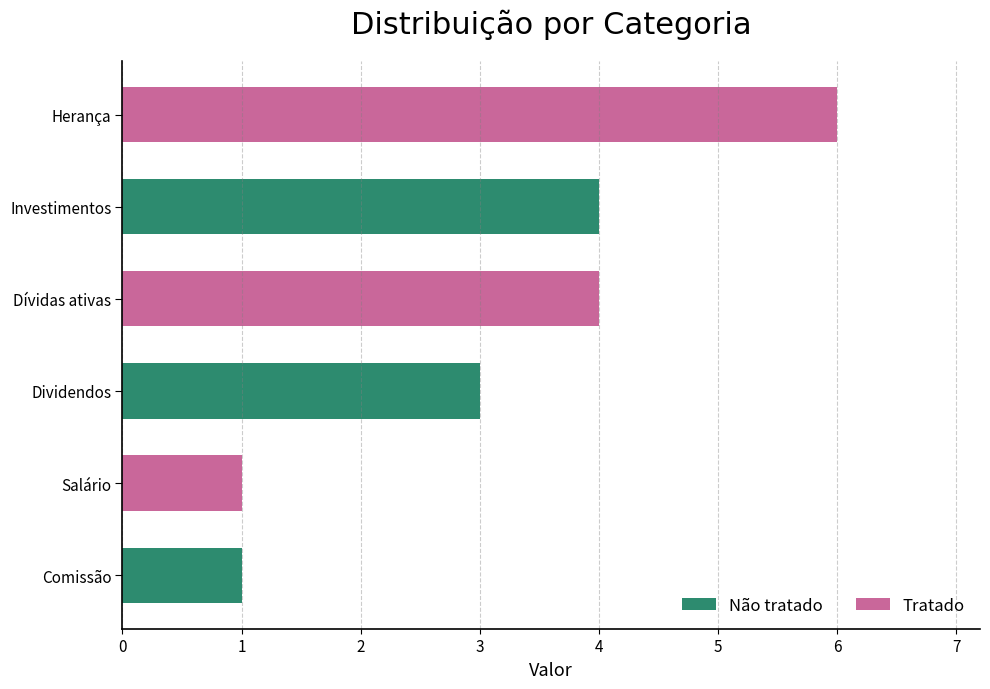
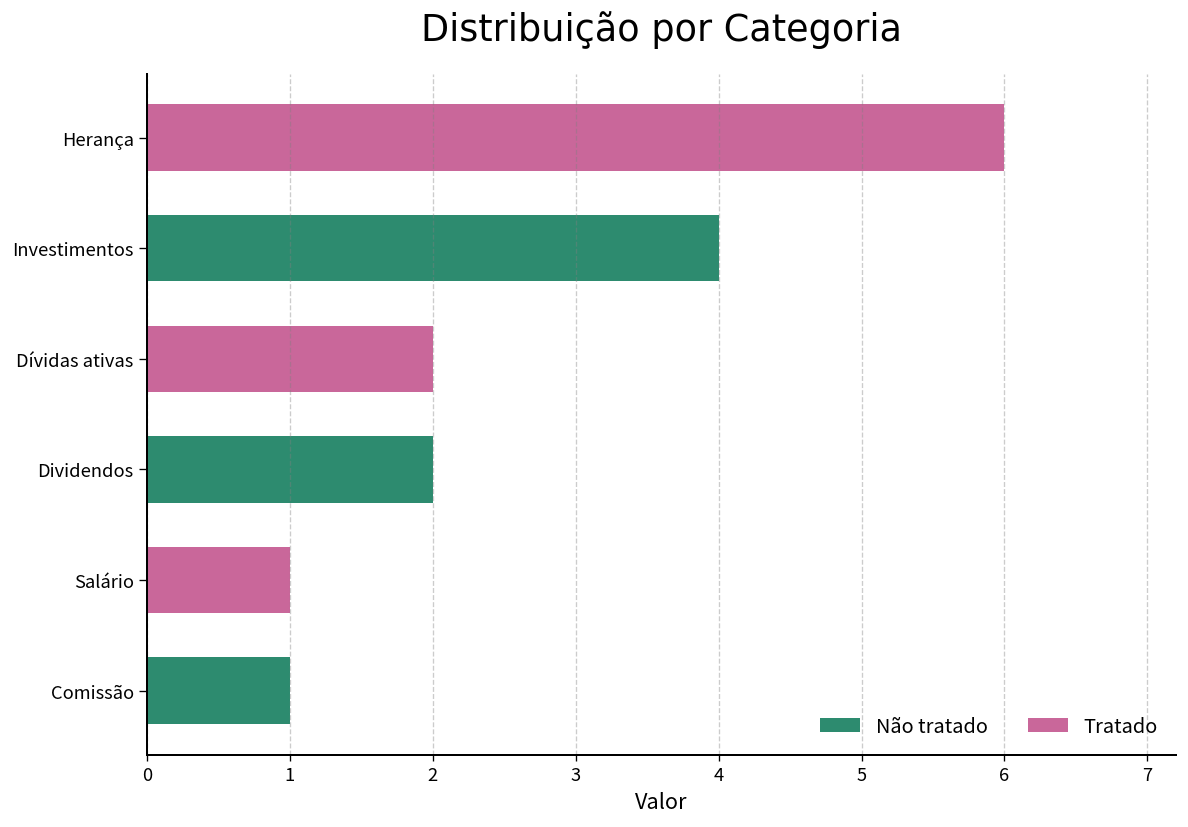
Dívidas ativas: 4 -> 2
Dividendos: 3 -> 2
